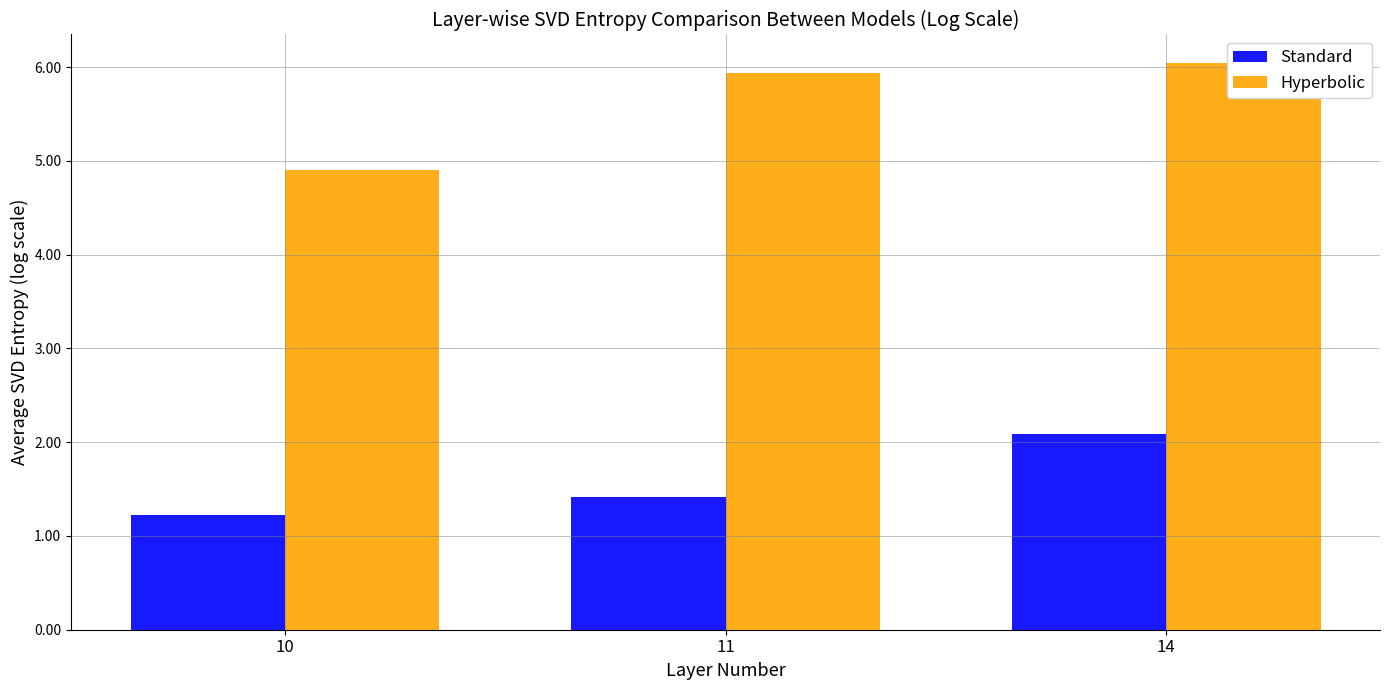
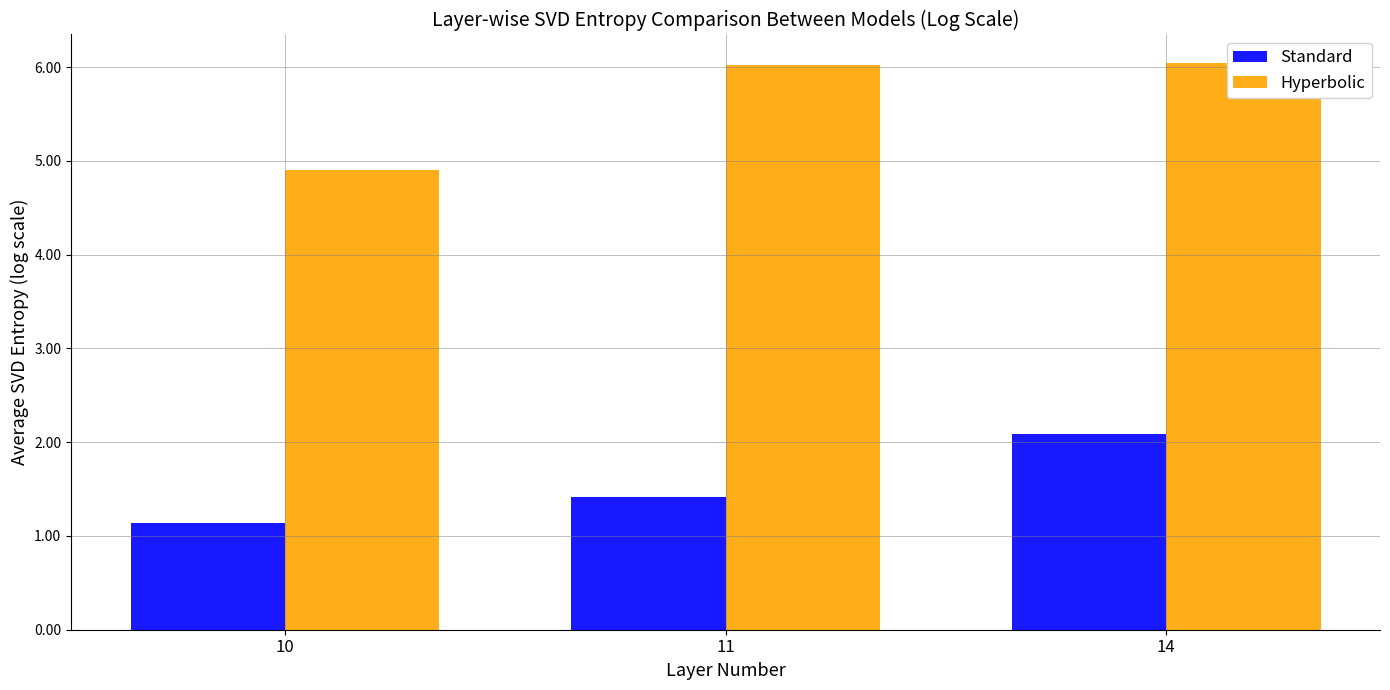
Standard, 10: 1.2 -> 1.1
Hyperbolic, 11: 5.9 -> 6.0
